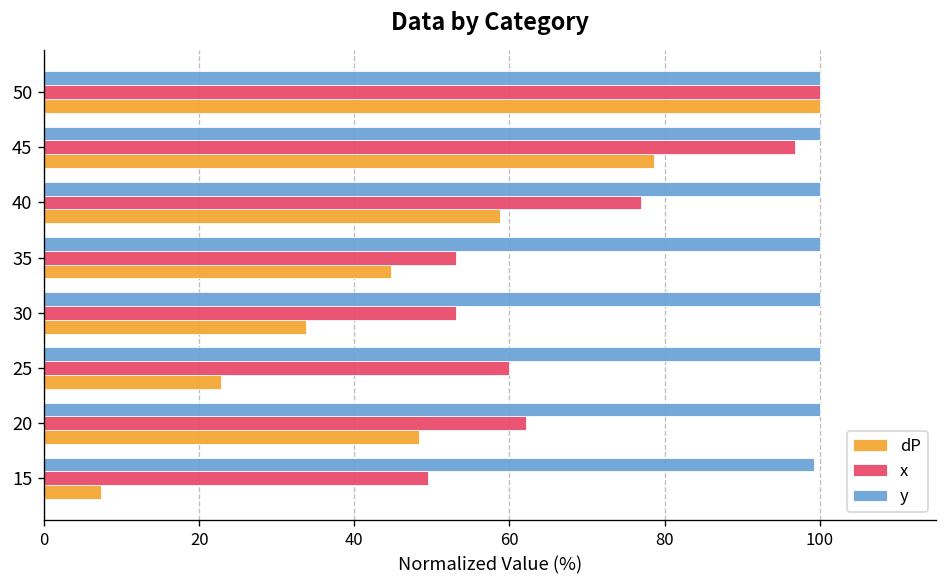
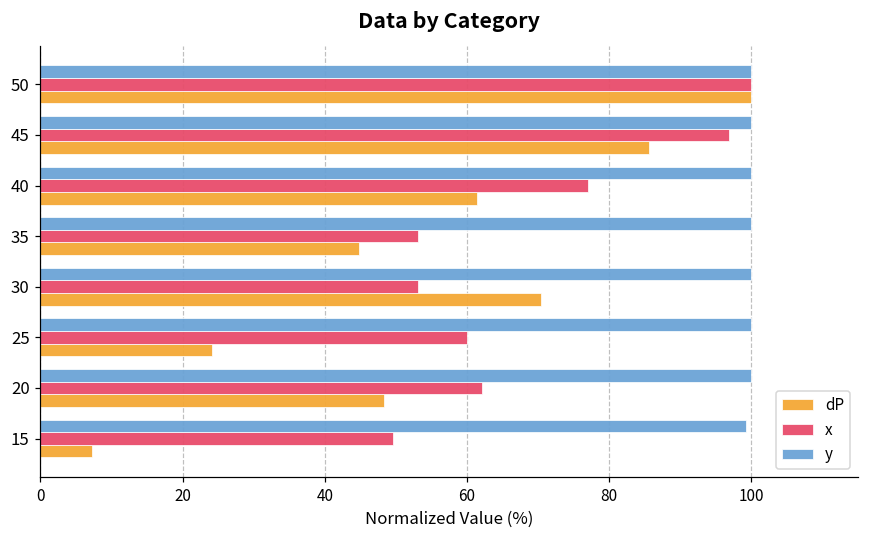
dP, 45: 79 -> 86
dP, 40: 59 -> 61
dP, 30: 34 -> 70
dP, 25: 23 -> 24
